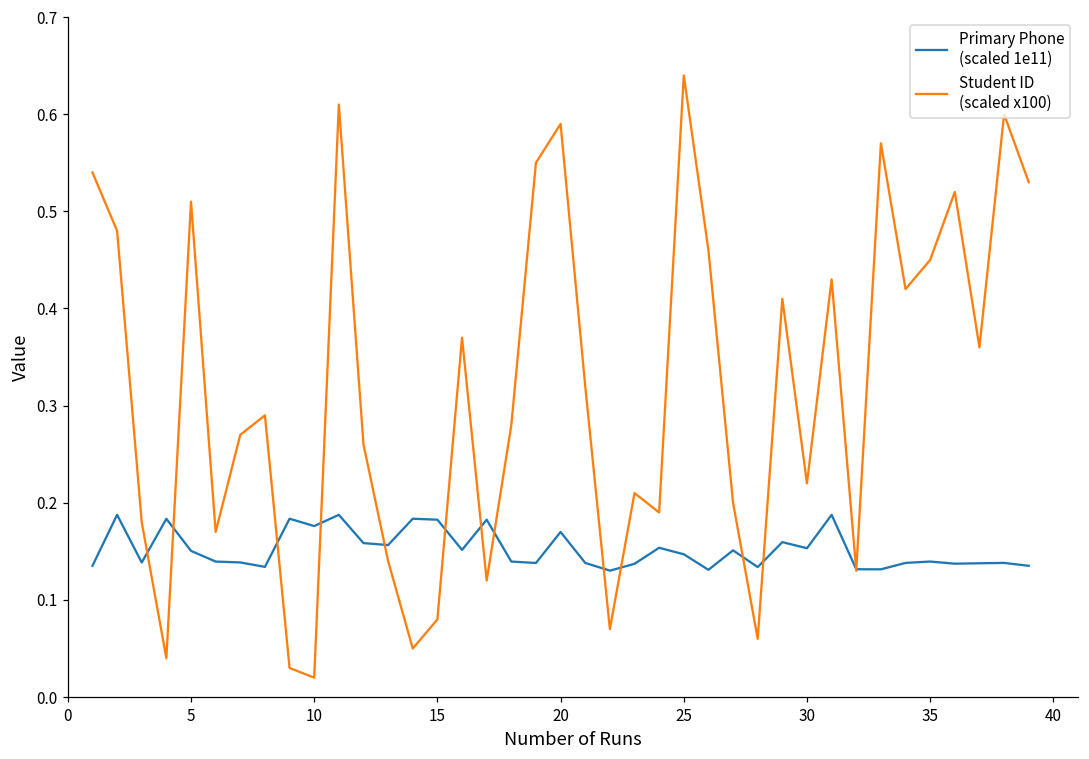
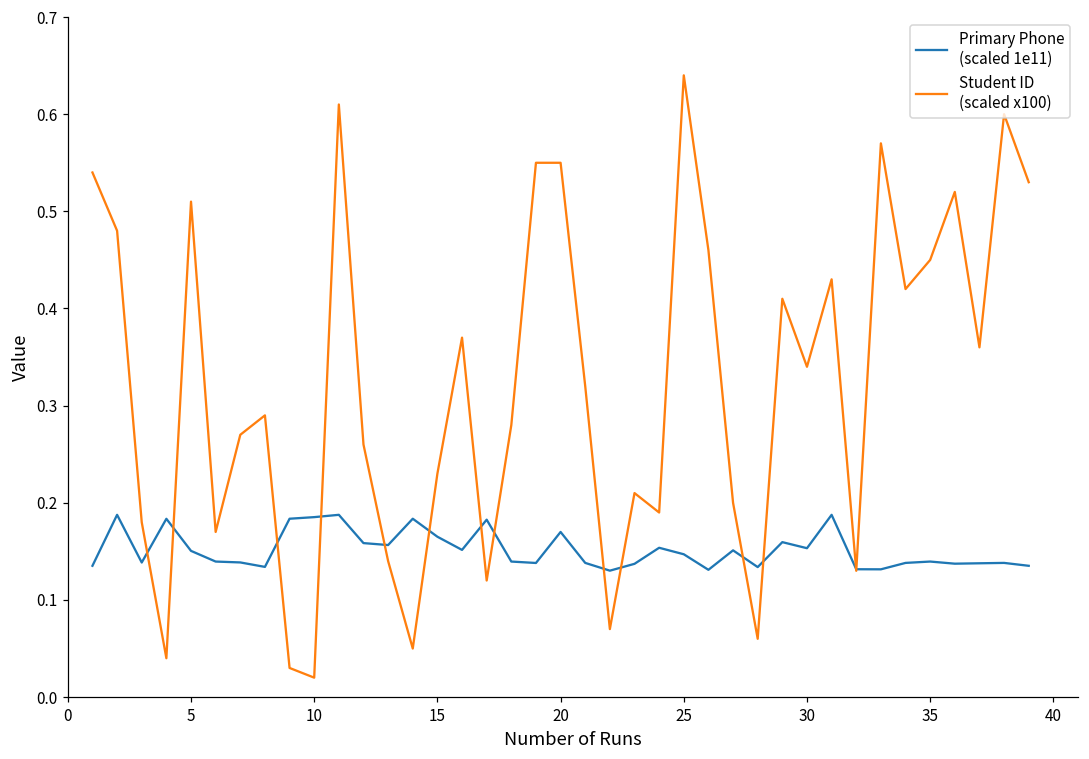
Primary Phone (scaled 1e11), 10: 0.18 -> 0.19
Primary Phone (scaled 1e11), 15: 0.18 -> 0.17
Student ID (scaled x100), 15: 0.08 -> 0.23
Student ID (scaled x100), 20: 0.59 -> 0.55
Student ID (scaled x100), 30: 0.22 -> 0.34
